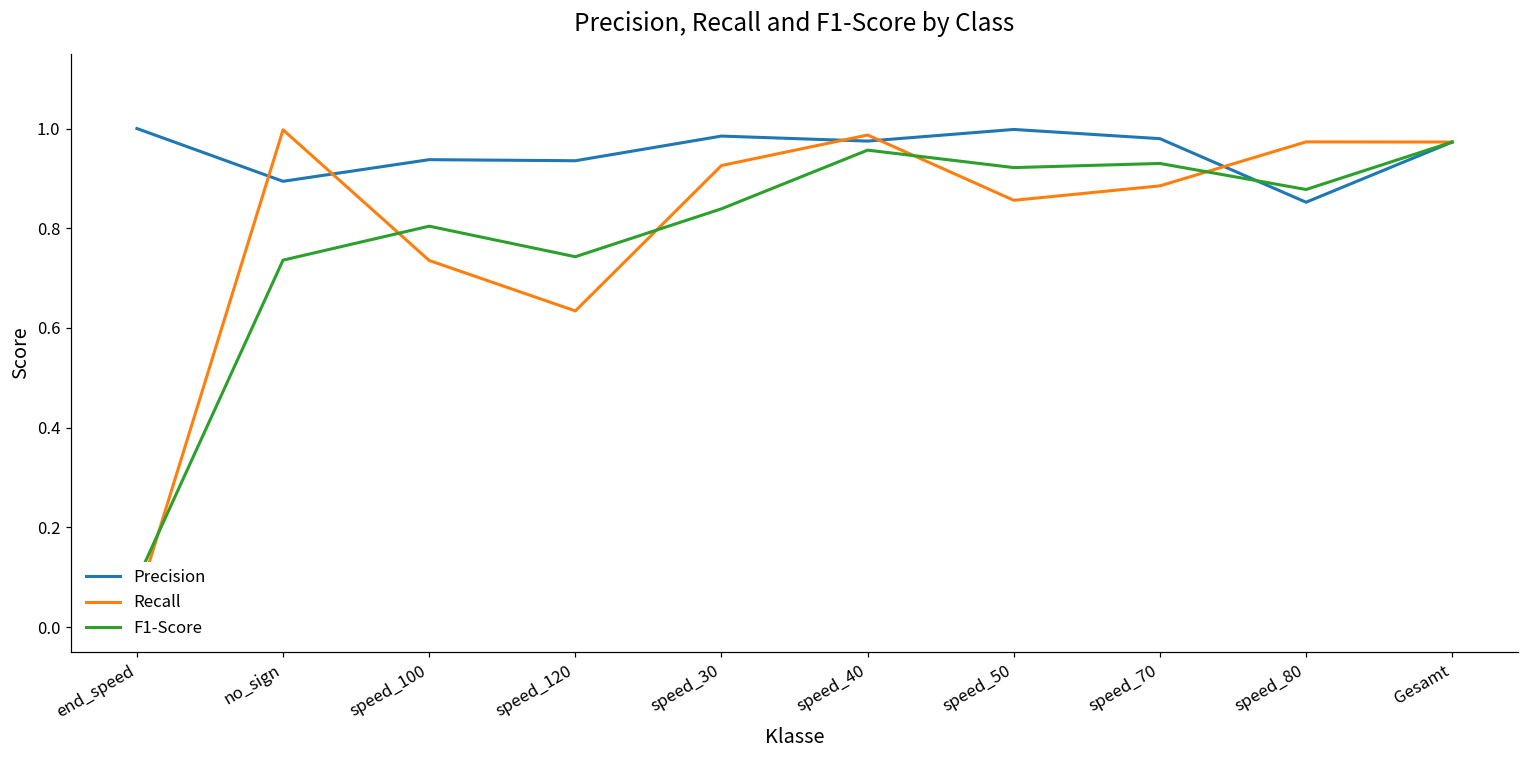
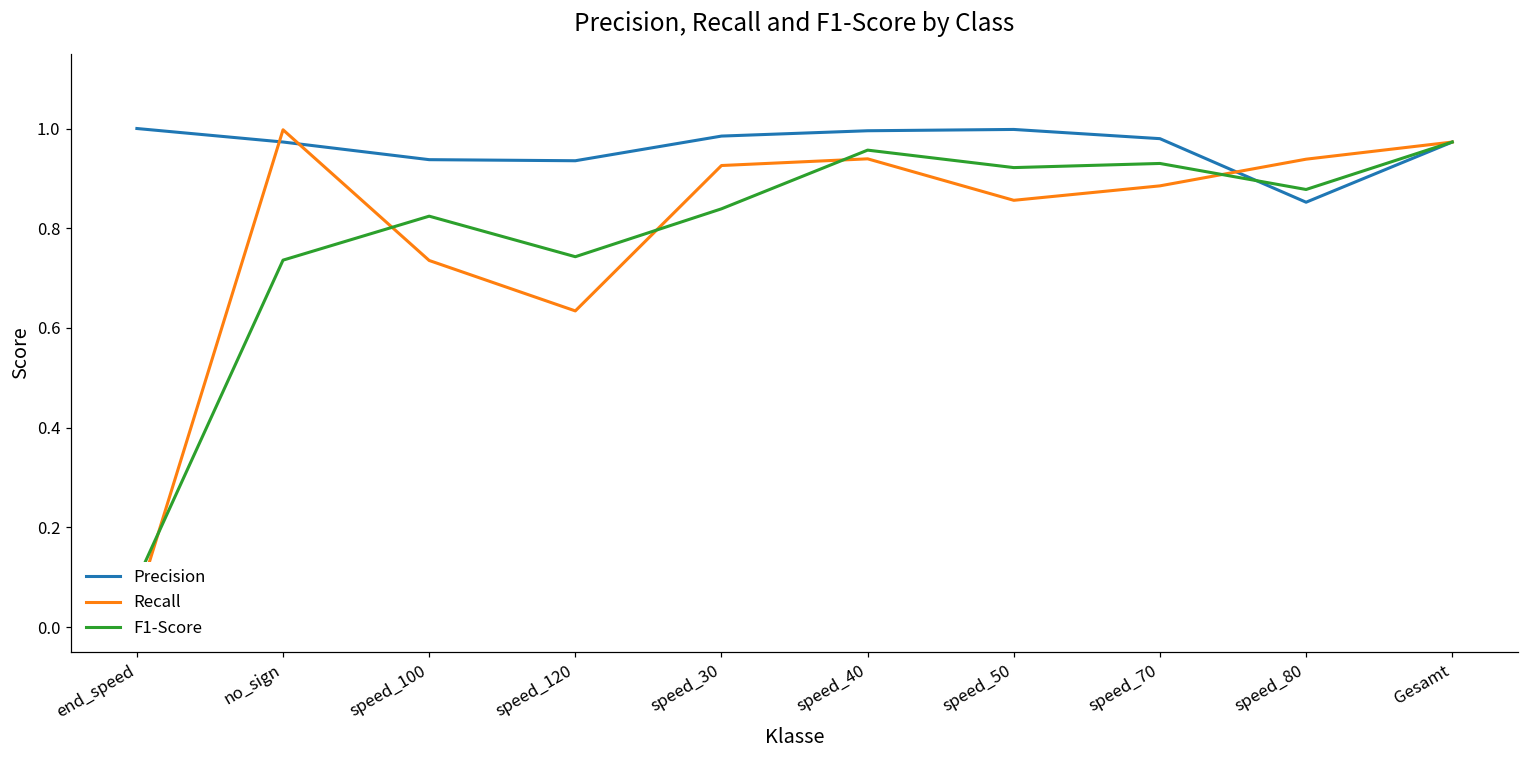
Precision, no_sign: 0.89 -> 0.97
F1-Score, speed_100: 0.80 -> 0.82
Precision, speed_40: 0.97 -> 1.00
Recall, speed_40: 0.99 -> 0.94
Recall, speed_80: 0.97 -> 0.94
